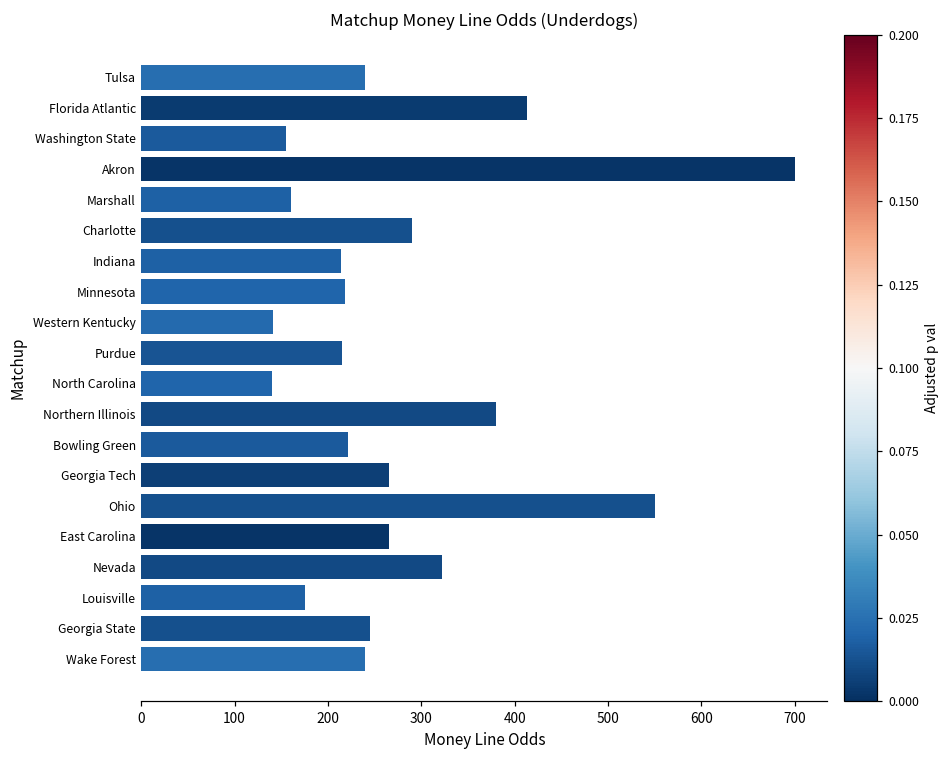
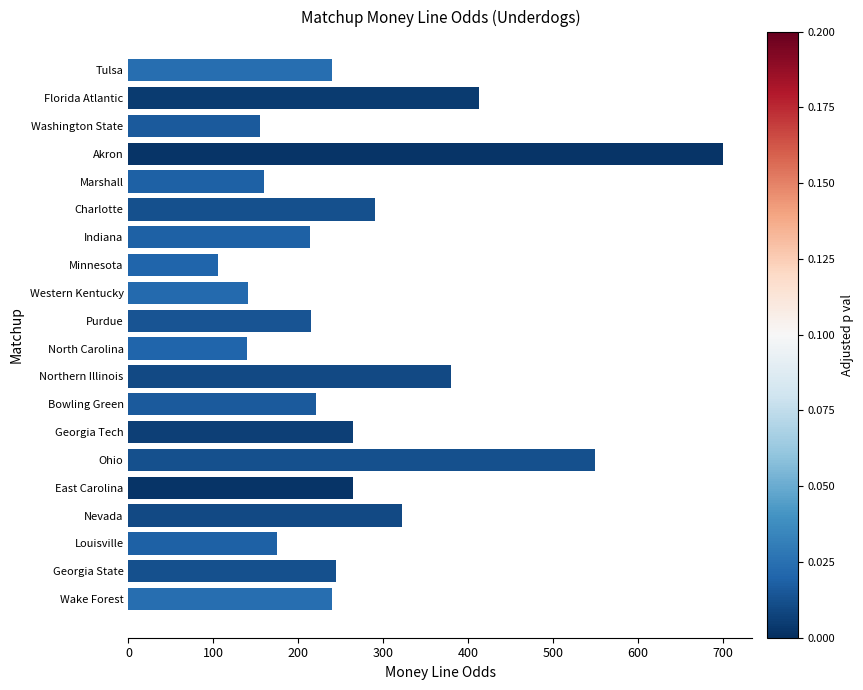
Minnesota: 220 -> 110
